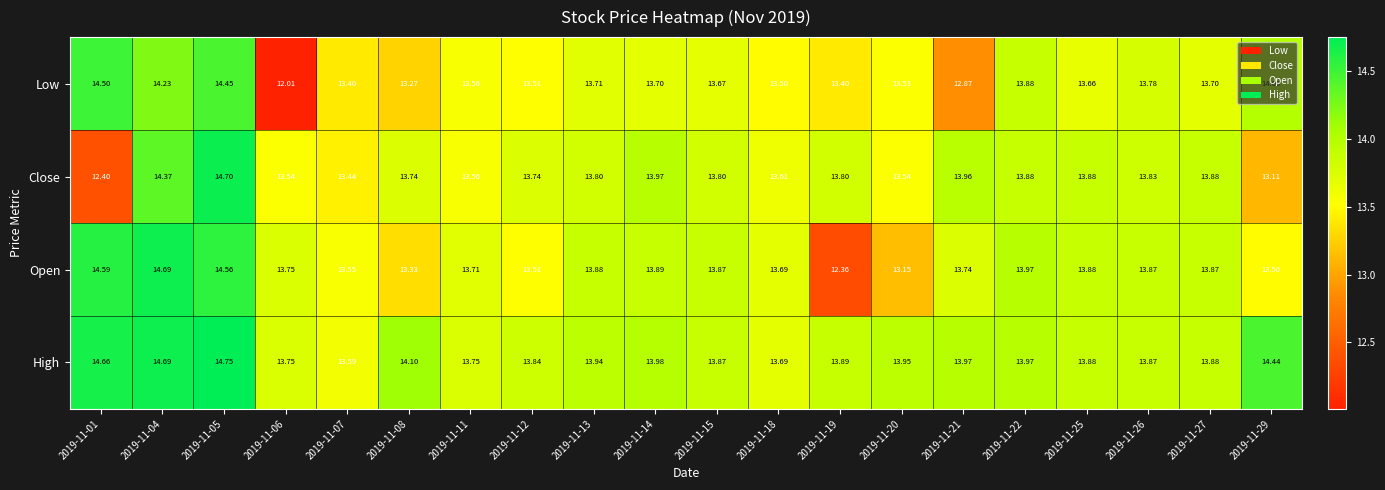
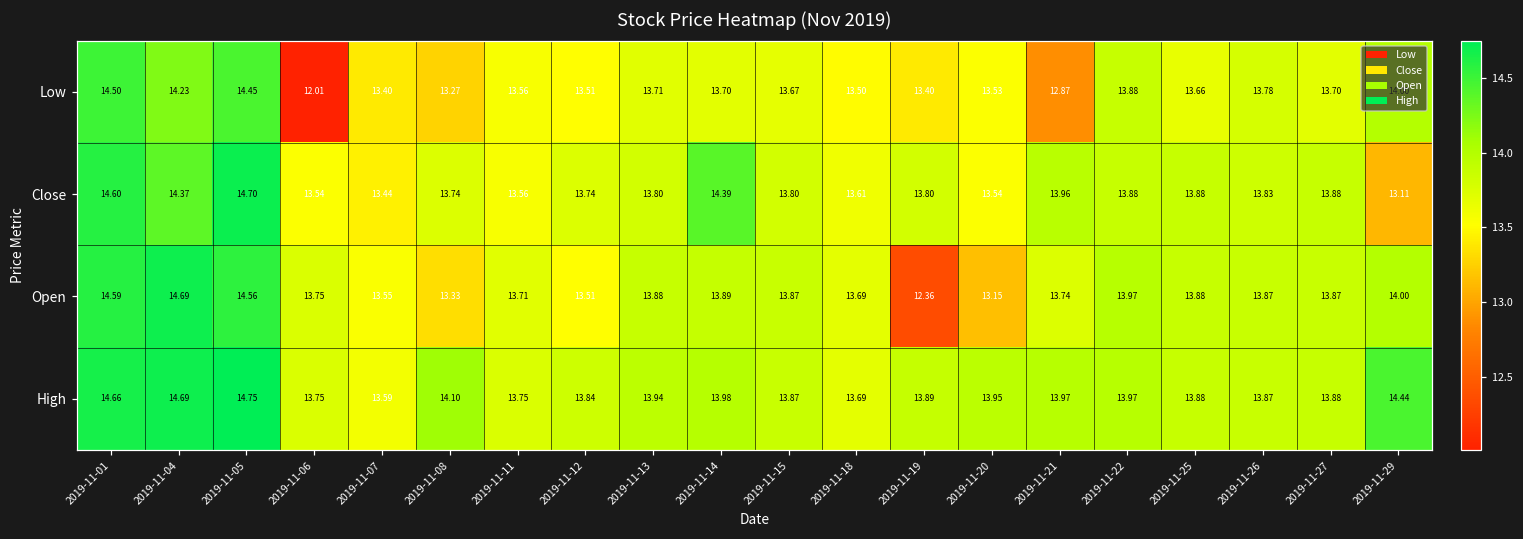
Close, 2019-11-01: 12.40 -> 14.60
Close, 2019-11-14: 13.97 -> 14.39
Open, 2019-11-29: 13.50 -> 14.00
